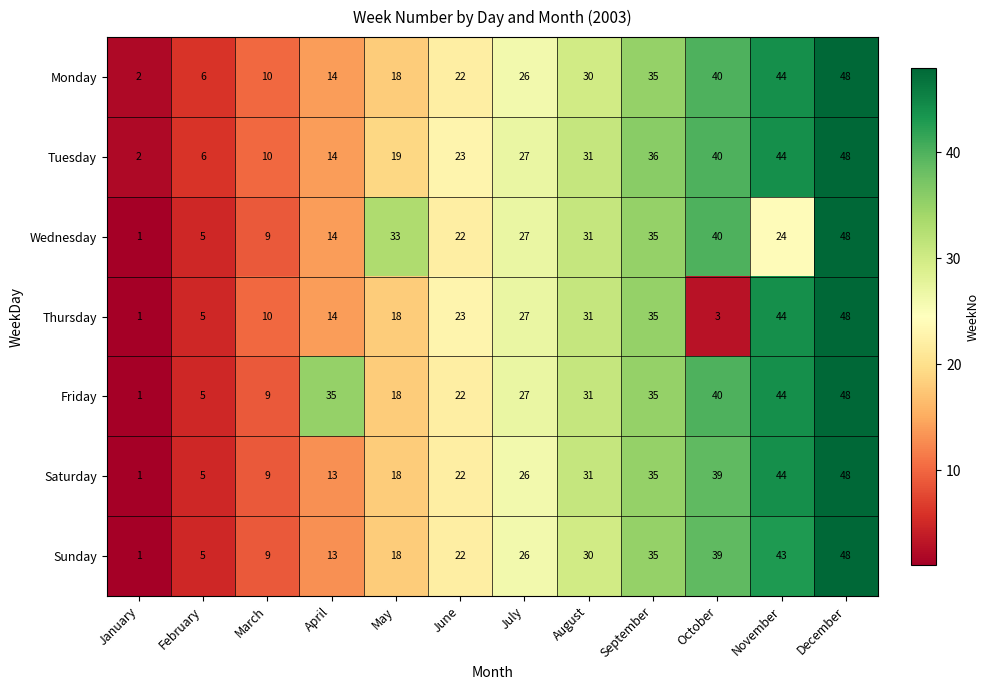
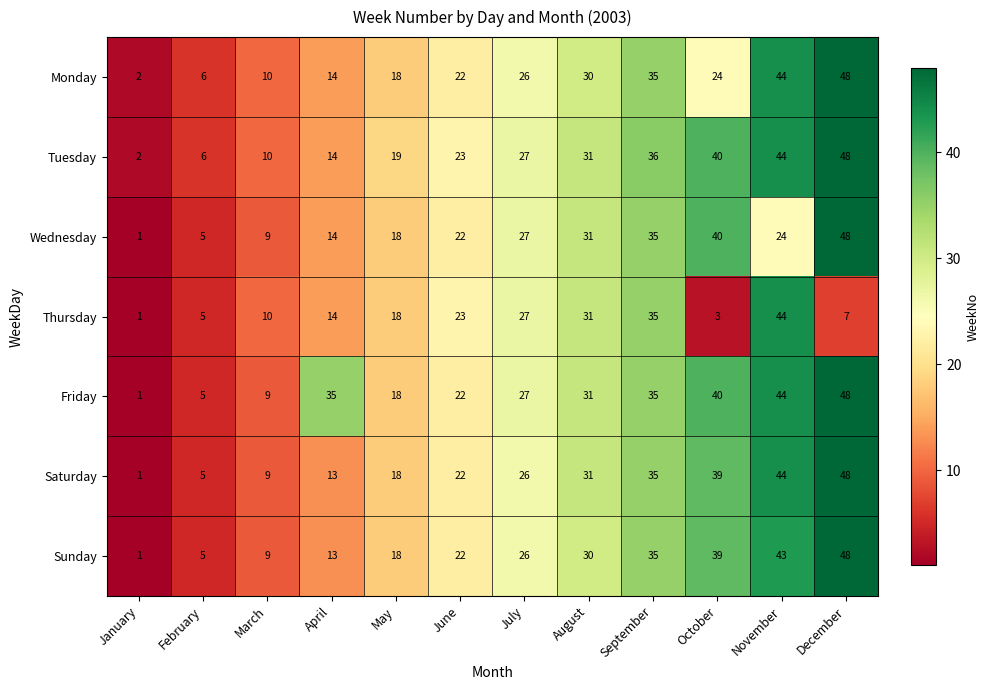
Monday, October: 40 -> 24
Wednesday, May: 33 -> 18
Thursday, December: 48 -> 7
